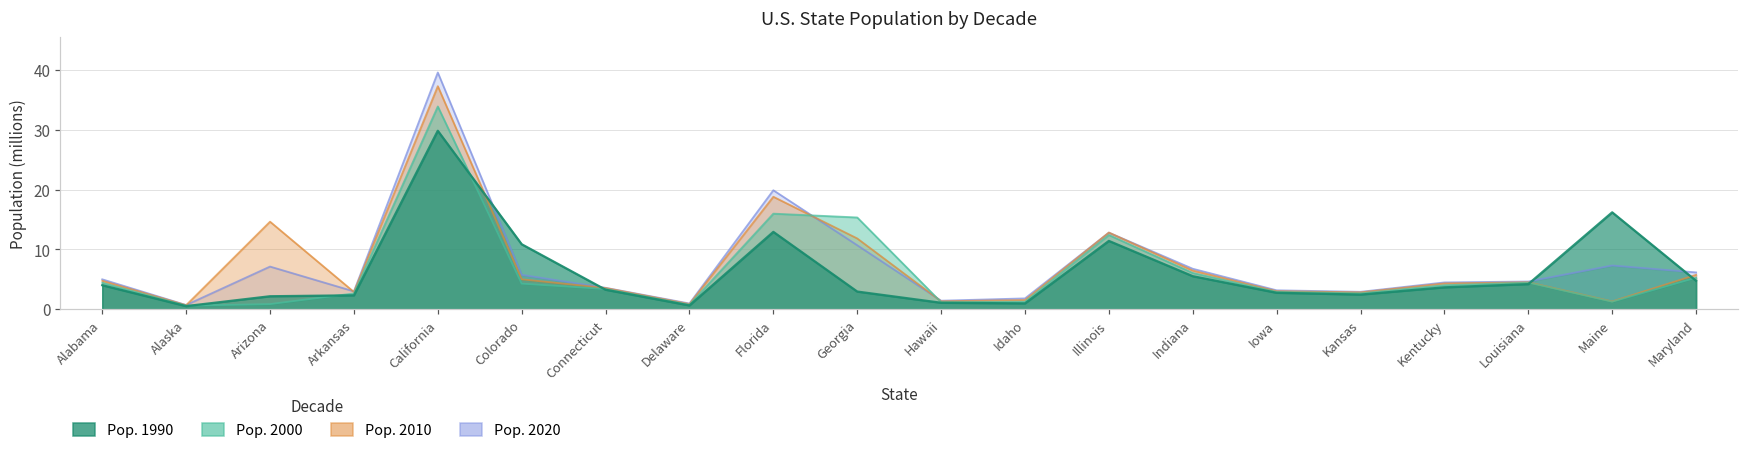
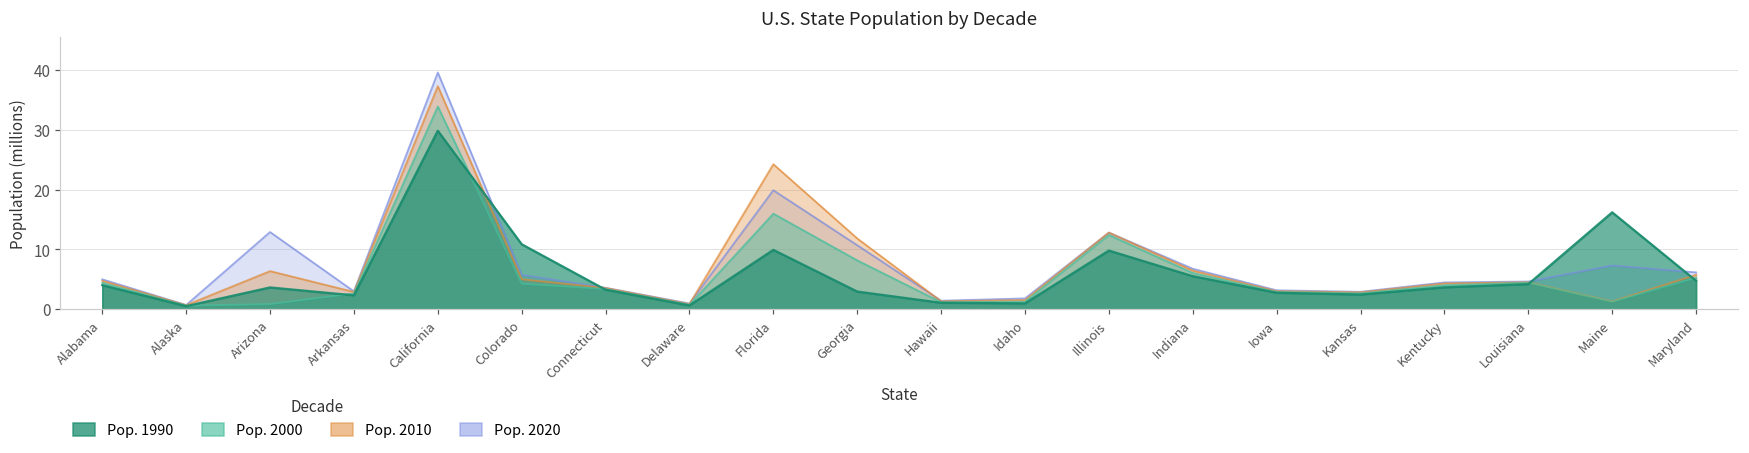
Pop. 2020, Arizona: 7 -> 13
Pop. 2010, Arizona: 15 -> 6
Pop. 1990, Arizona: 2 -> 4
Pop. 2010, Florida: 19 -> 24
Pop. 1990, Florida: 13 -> 10
Pop. 2000, Georgia: 15 -> 8
Pop. 1990, Illinois: 11 -> 10
